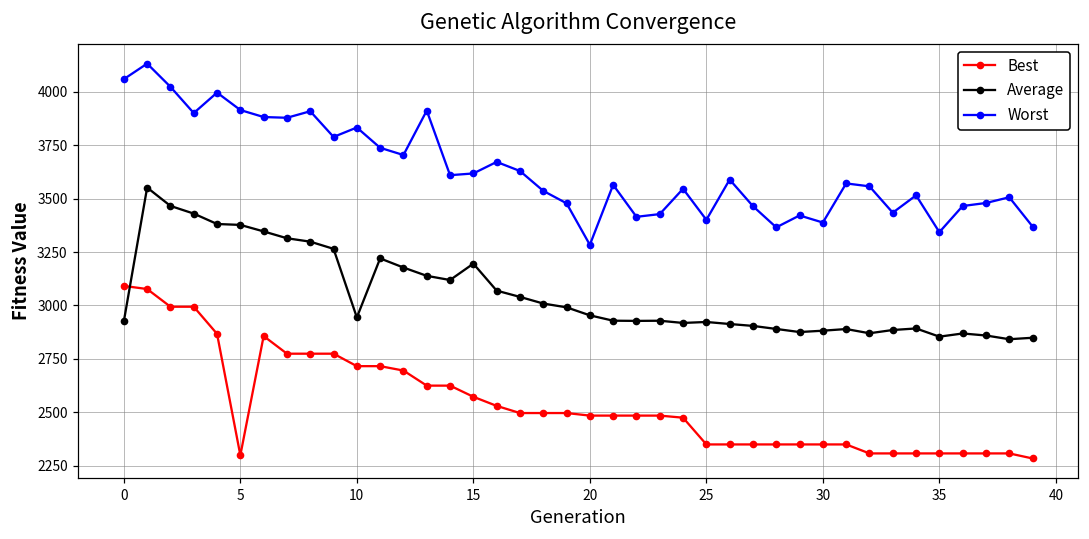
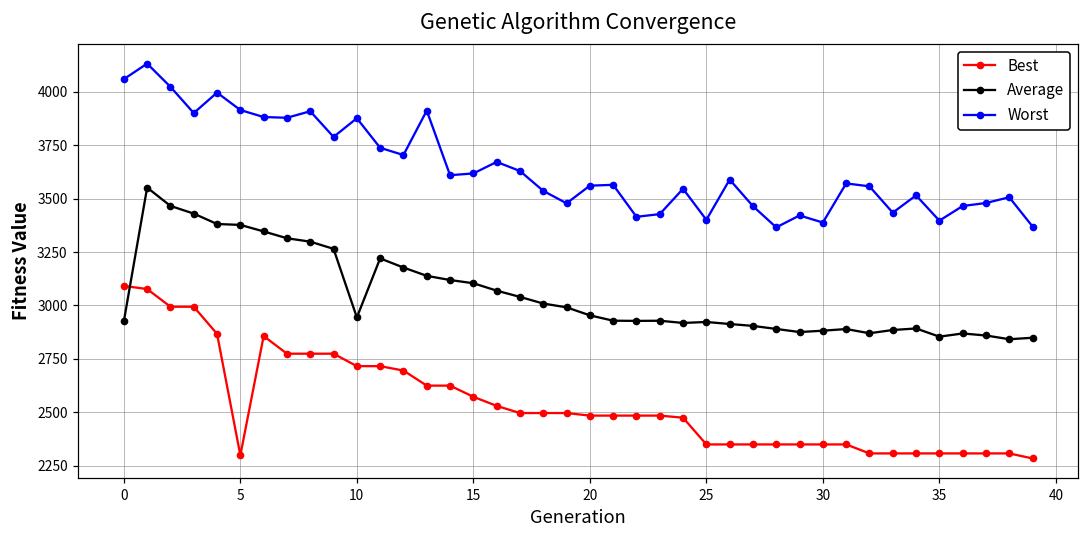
Worst, 10: 3830 -> 3880
Average, 15: 3200 -> 3100
Worst, 20: 3280 -> 3560
Worst, 35: 3340 -> 3400
